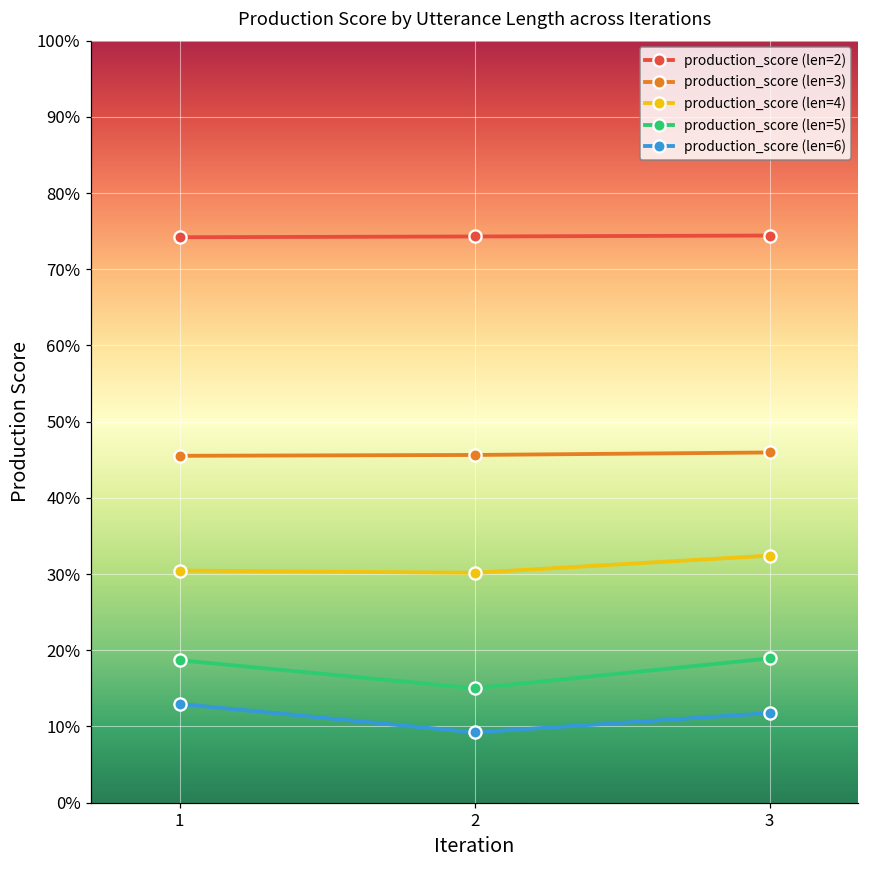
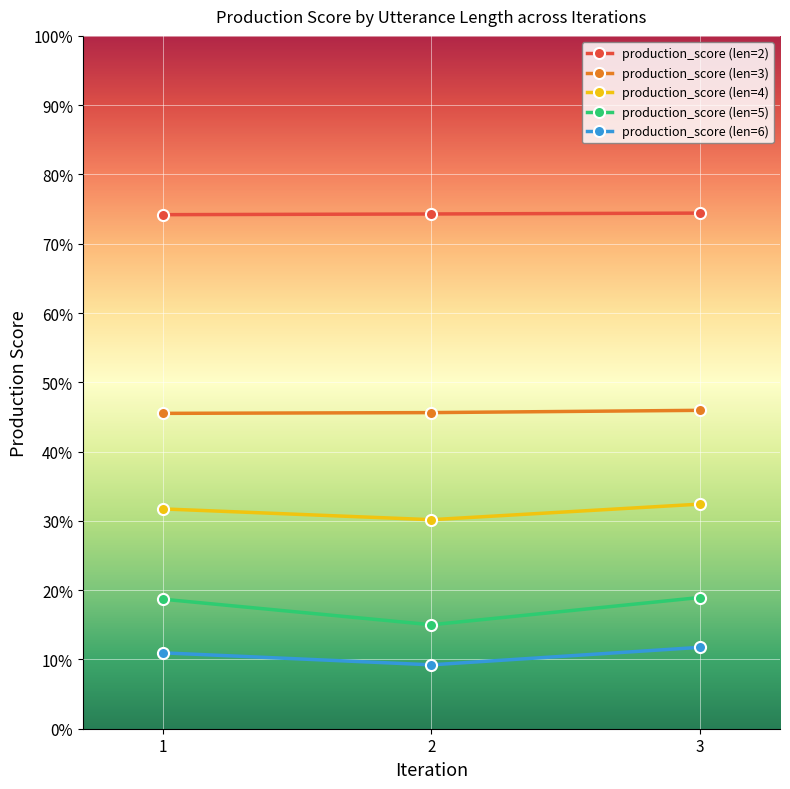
production_score (len=4), 1: 30% -> 32%
production_score (len=6), 1: 13% -> 11%
